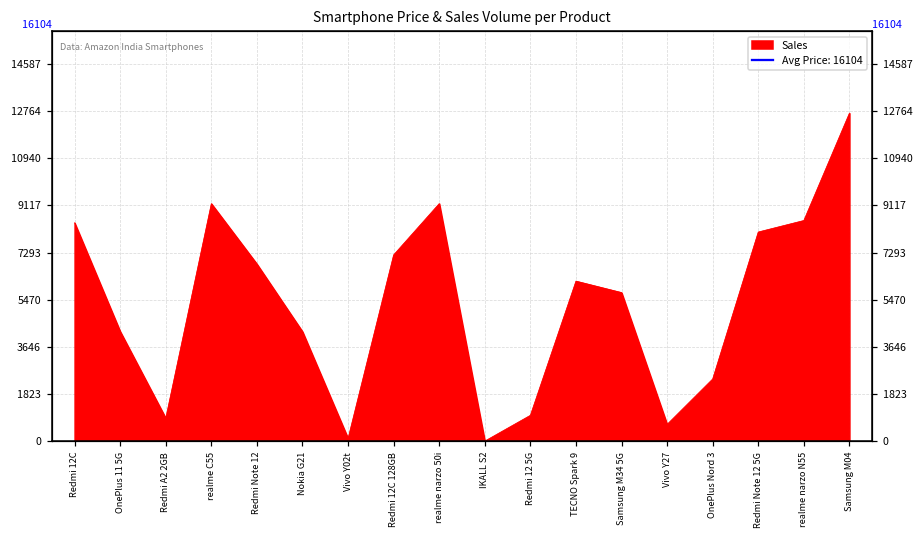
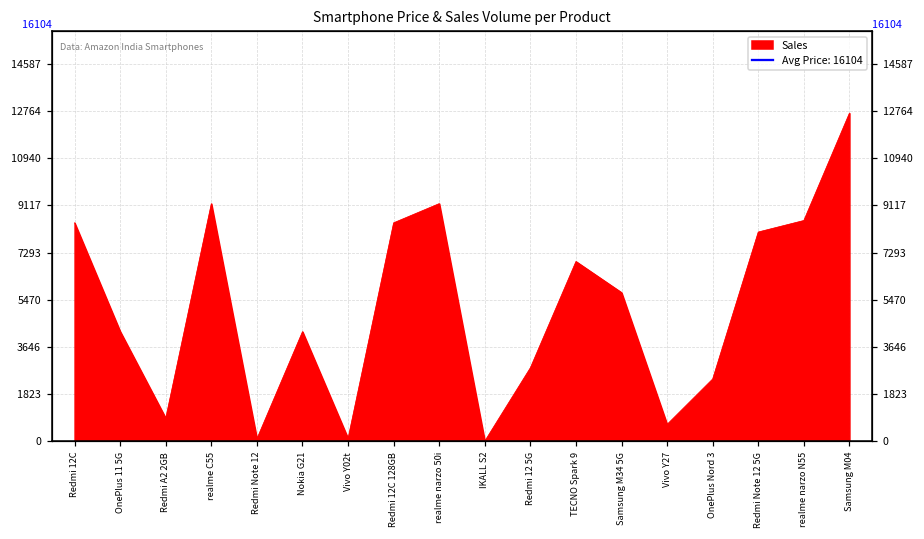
Redmi Note 12: 6900 -> 100
Redmi 12C 128GB: 7200 -> 8400
Redmi 12 5G: 1000 -> 2800
TECNO Spark 9: 6200 -> 7000
